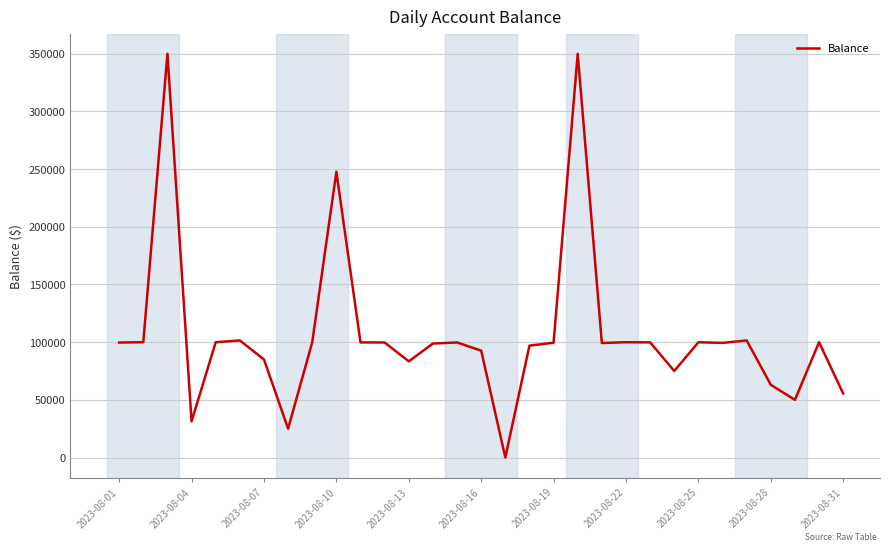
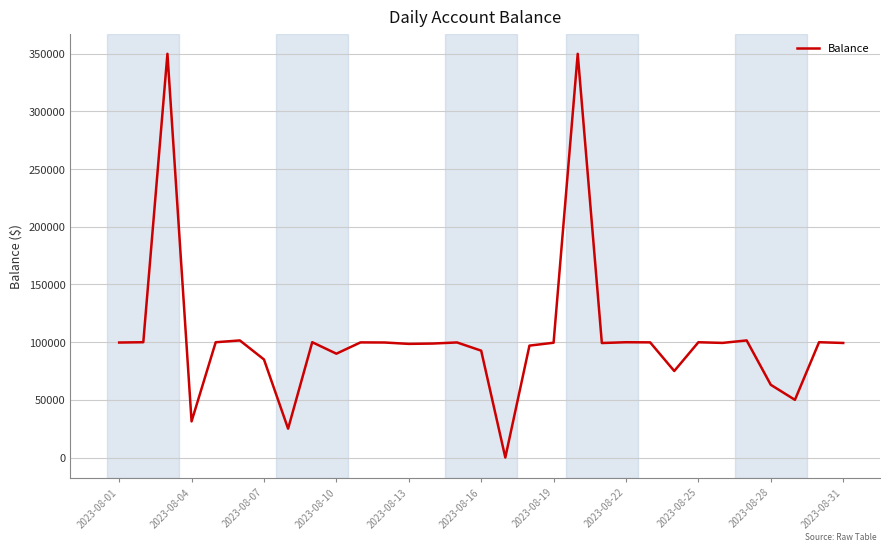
2023-08-10: 248000 -> 90000
2023-08-13: 83000 -> 99000
2023-08-31: 55000 -> 99000
